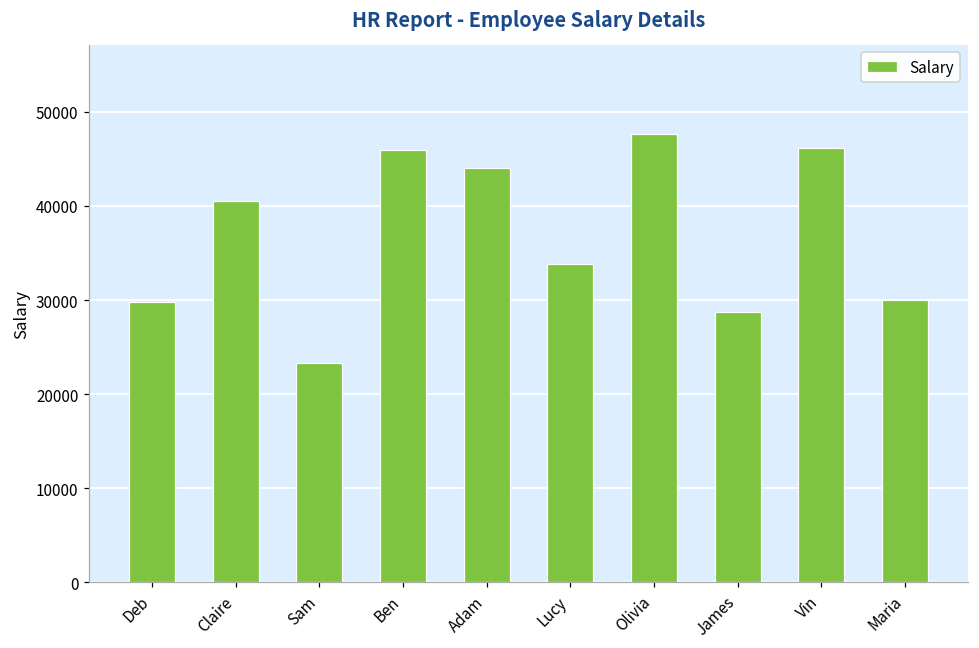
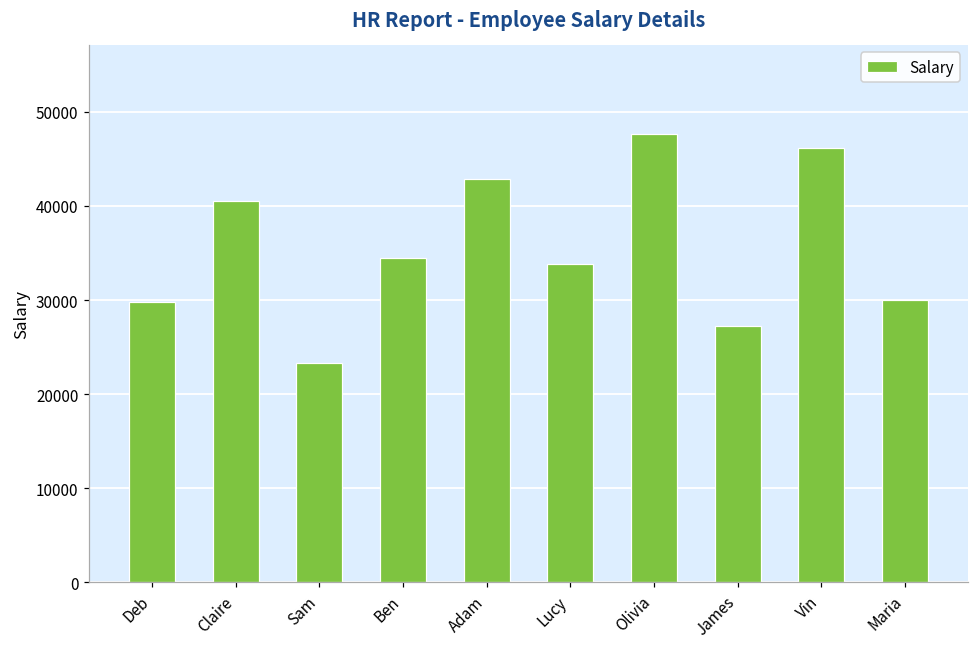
Ben: 46000 -> 35000
Adam: 44000 -> 43000
James: 29000 -> 27000
